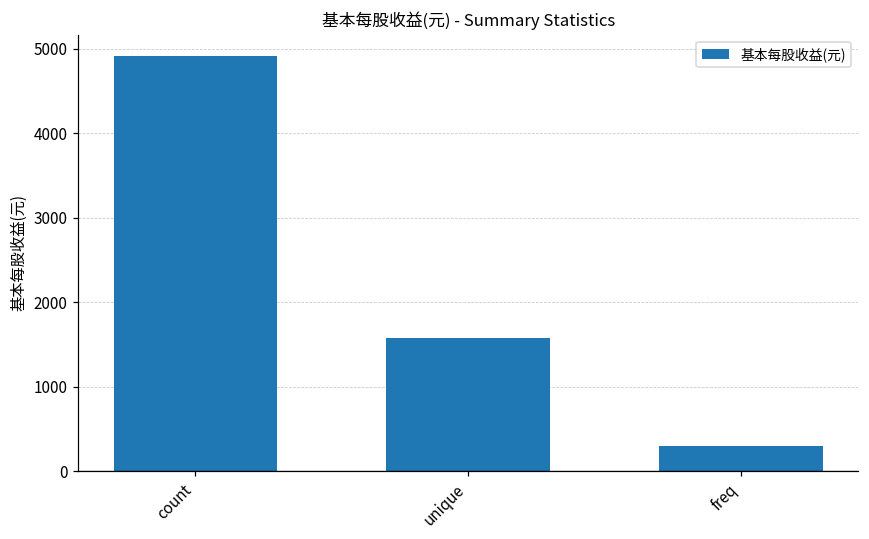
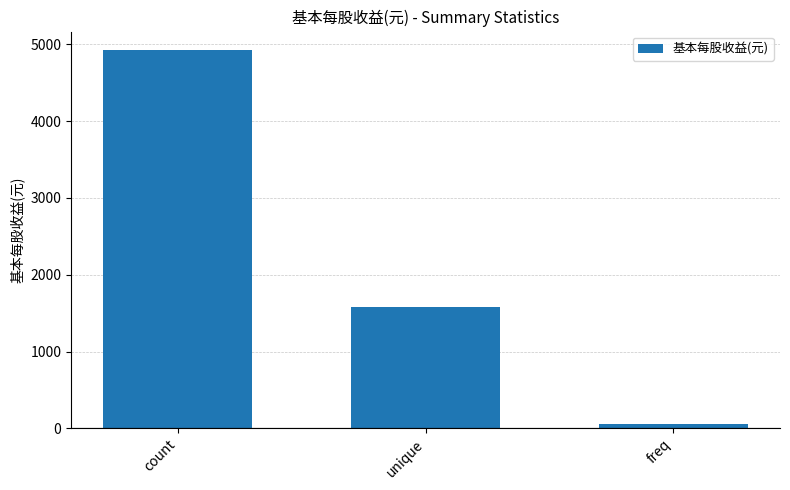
freq: 300 -> 100
